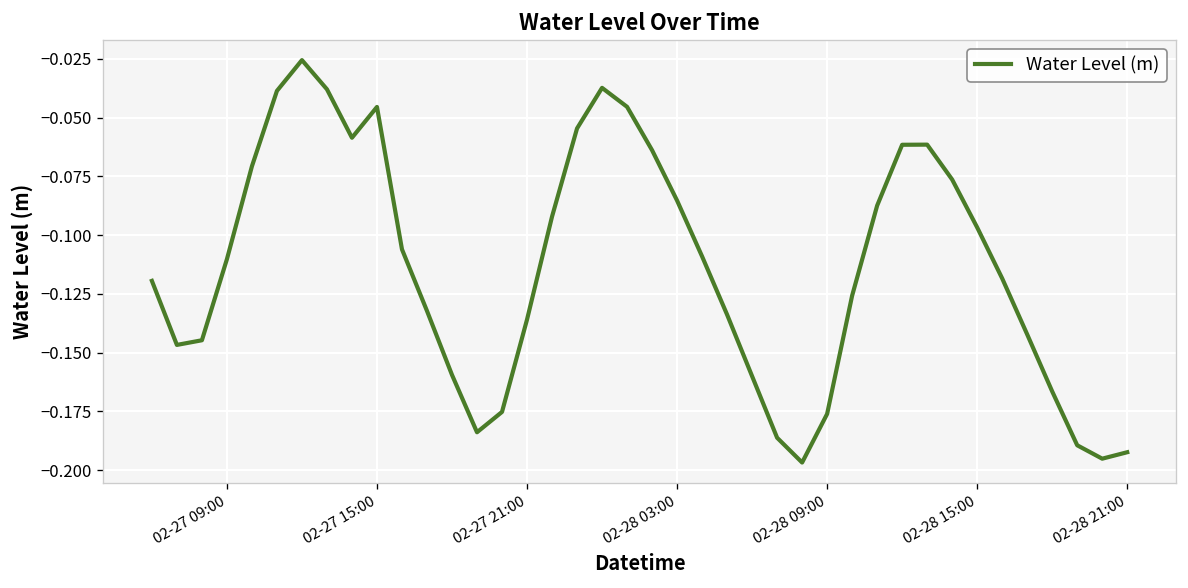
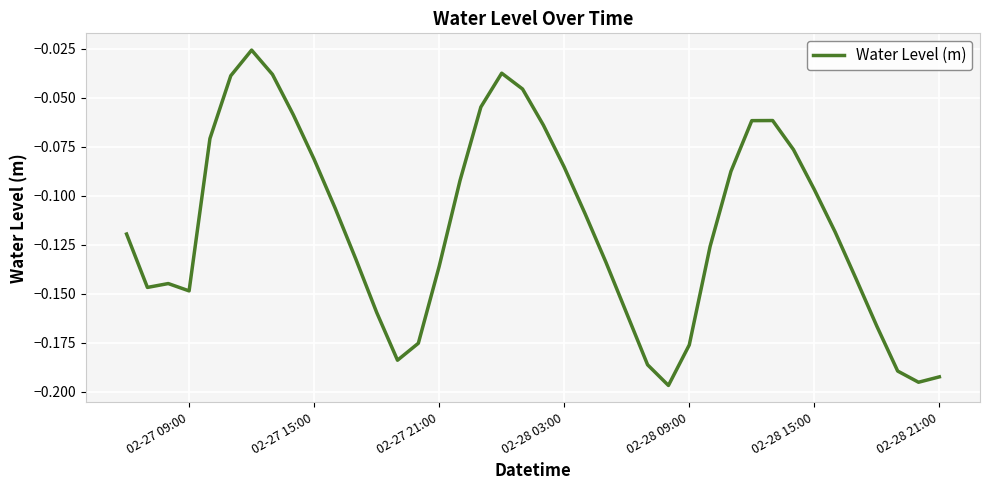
02-27 09:00: -0.110 -> -0.149
02-27 15:00: -0.046 -> -0.081
